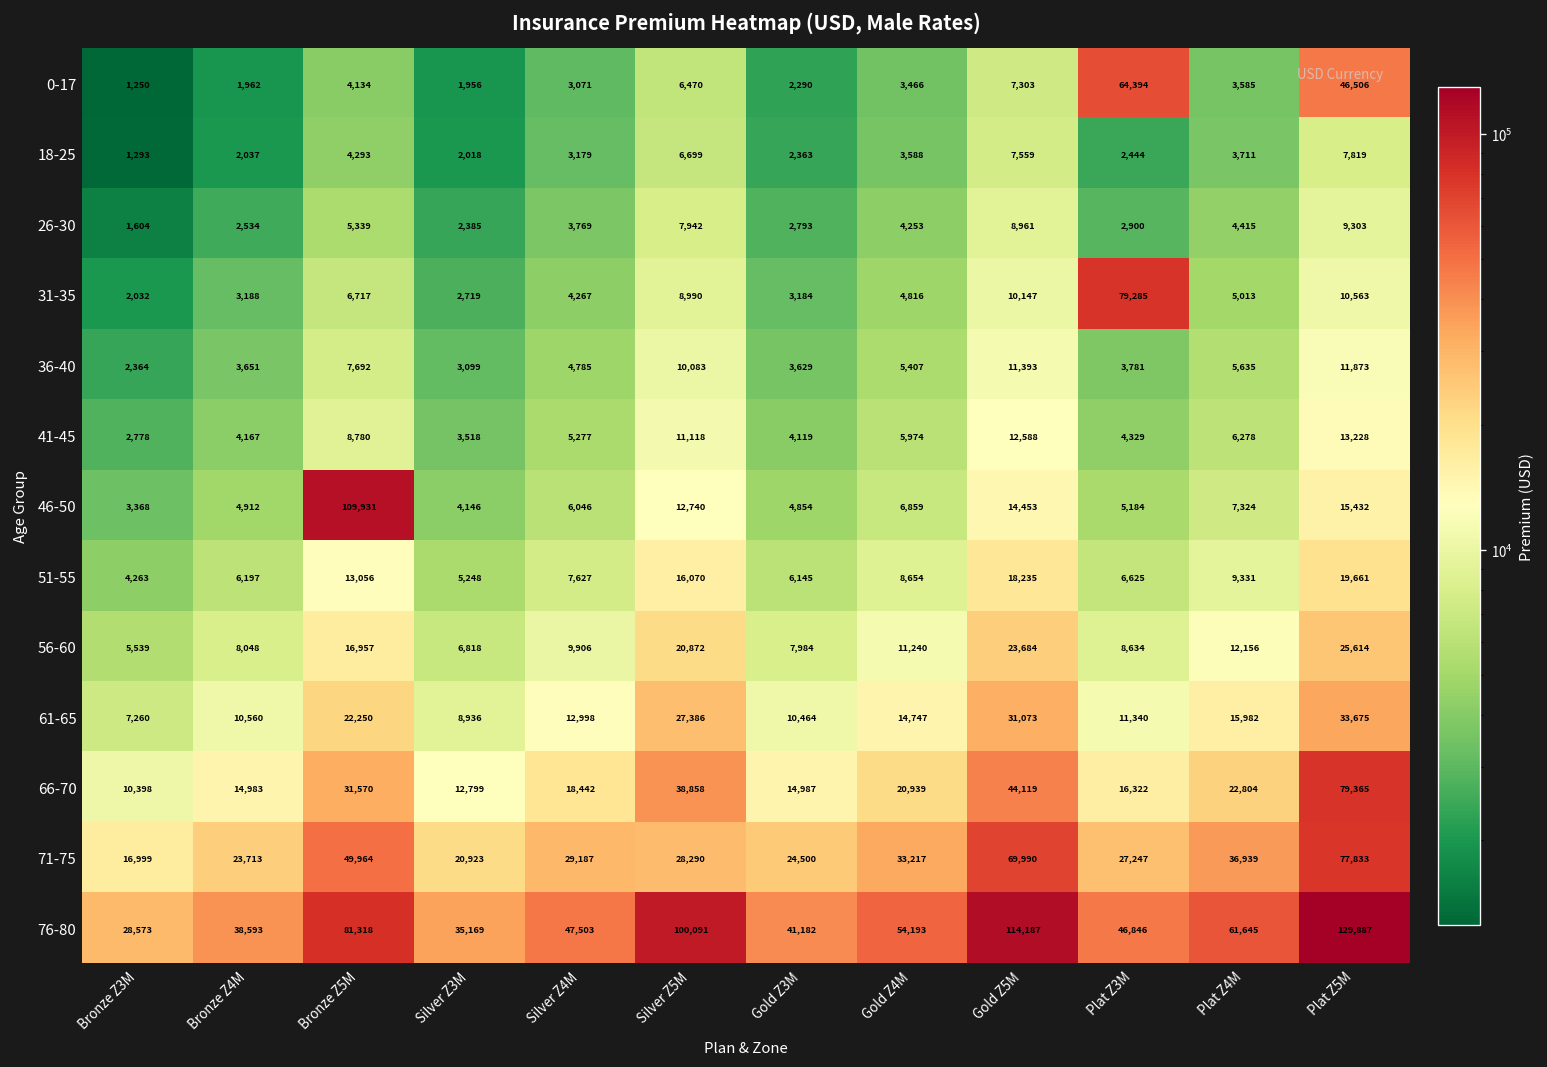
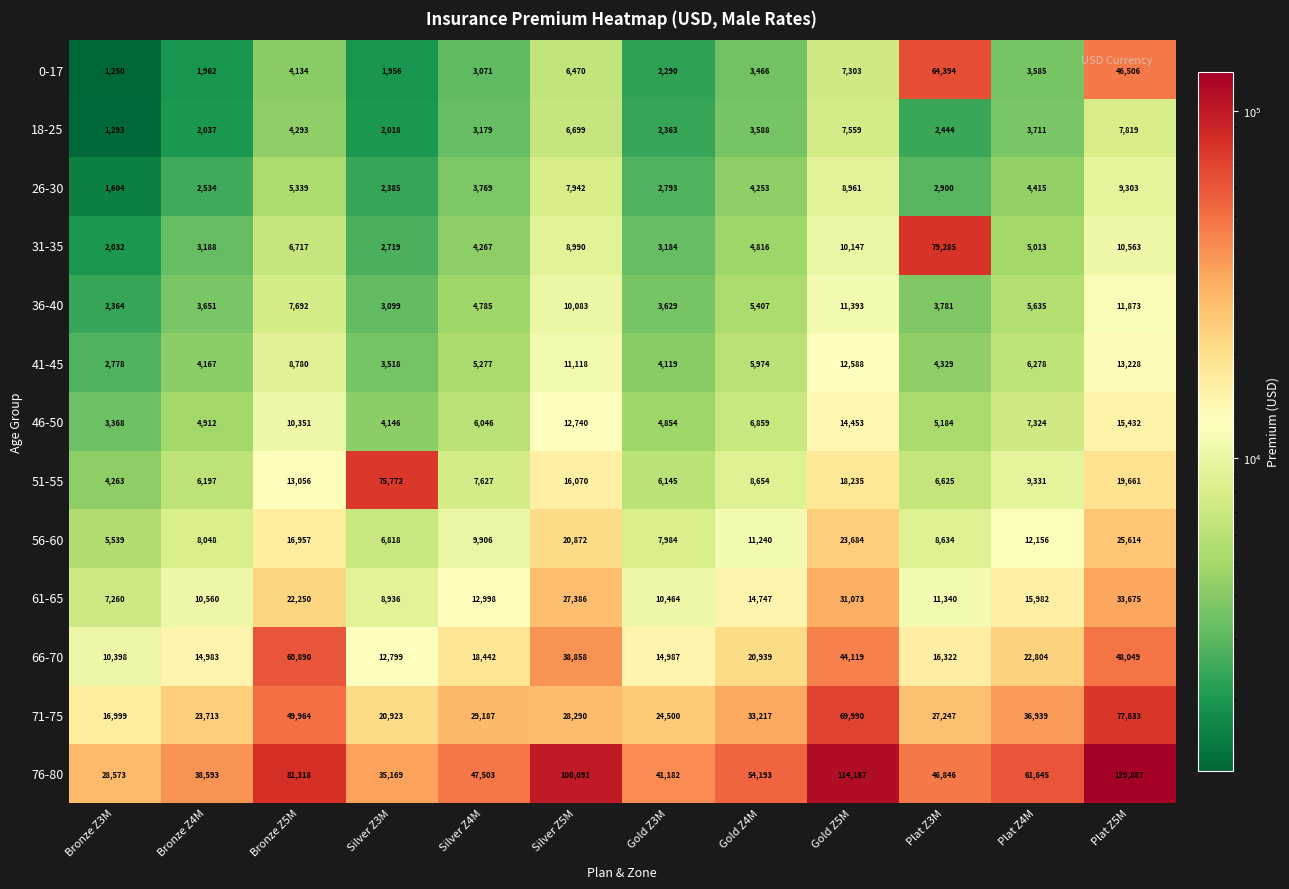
46-50, Bronze Z5M: 109,931 -> 10,351
51-55, Silver Z3M: 5,248 -> 75,772
66-70, Bronze Z5M: 31,570 -> 60,890
66-70, Plat Z5M: 79,365 -> 48,049
